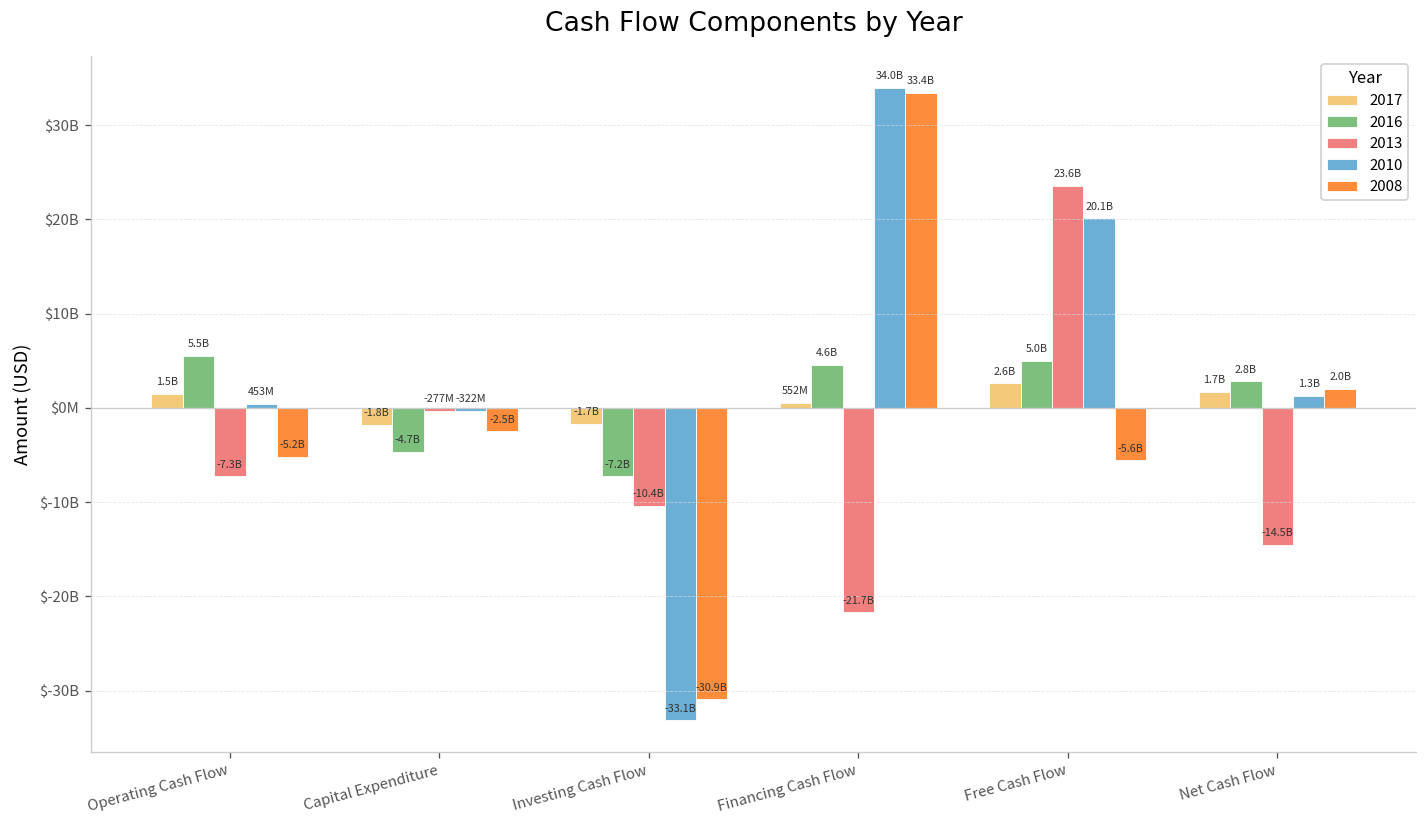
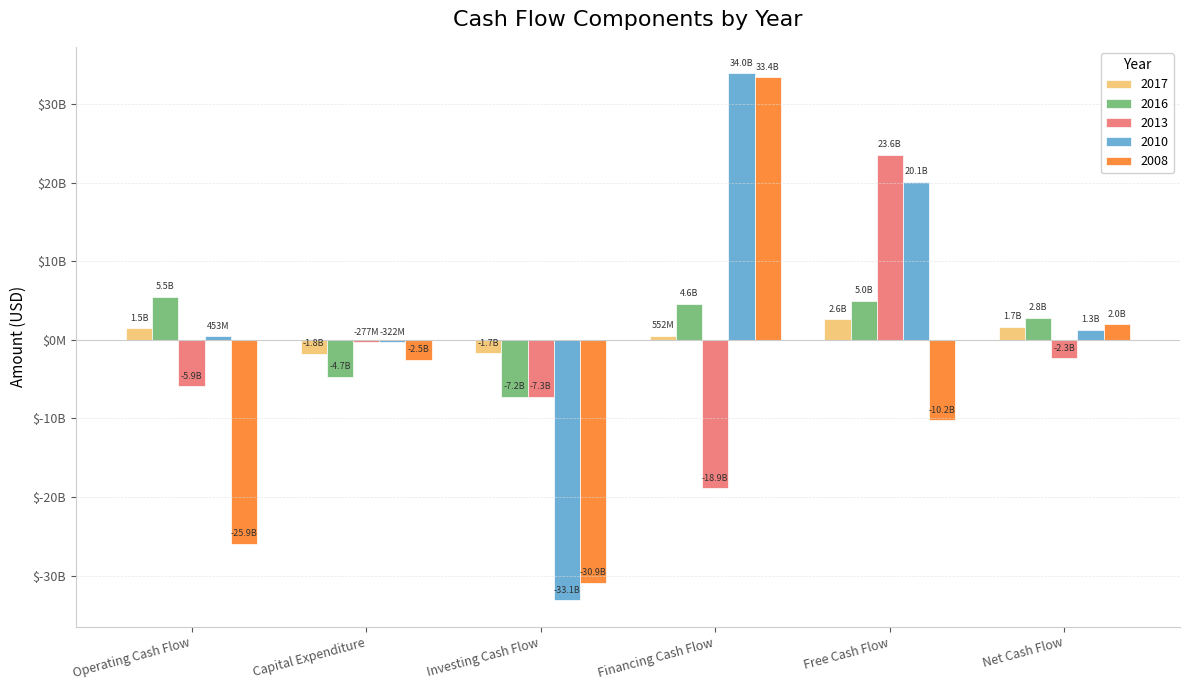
2013, Operating Cash Flow: -7.3B -> -5.9B
2008, Operating Cash Flow: -5.2B -> -25.9B
2013, Investing Cash Flow: -10.4B -> -7.3B
2013, Financing Cash Flow: -21.7B -> -18.9B
2008, Free Cash Flow: -5.6B -> -10.2B
2013, Net Cash Flow: -14.5B -> -2.3B
